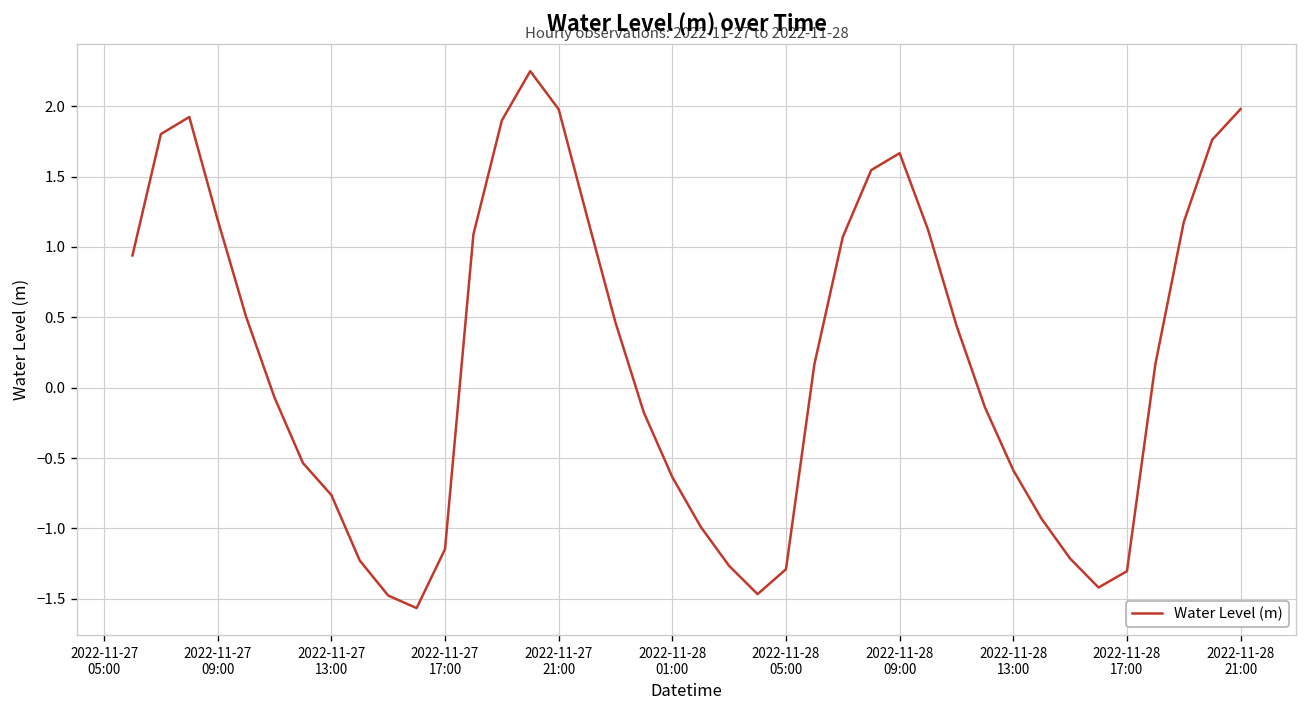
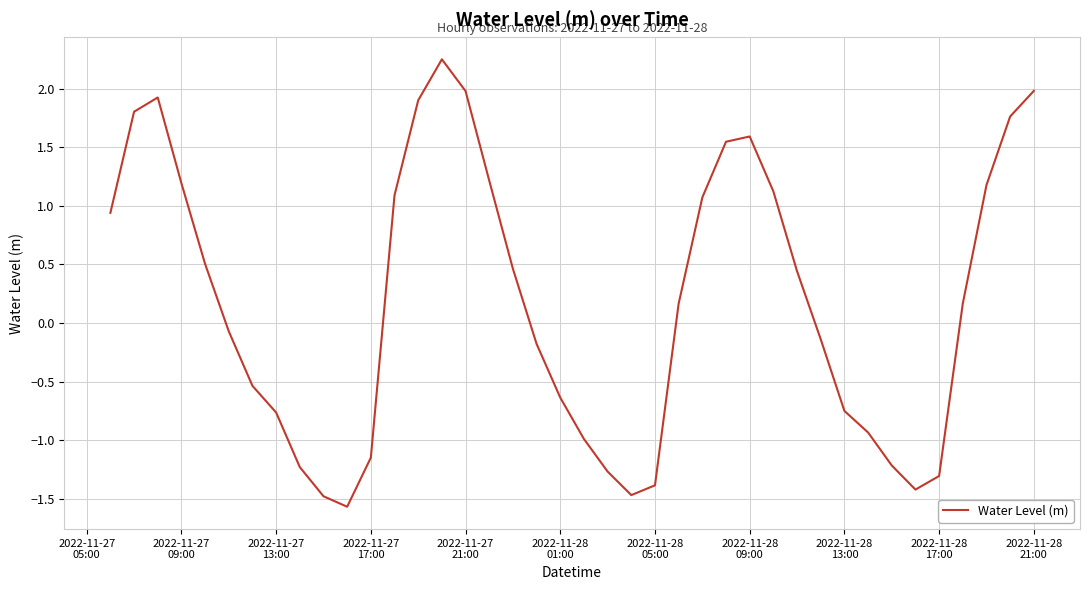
2022-11-28 05:00: -1.29 -> -1.38
2022-11-28 09:00: 1.67 -> 1.59
2022-11-28 13:00: -0.59 -> -0.75
